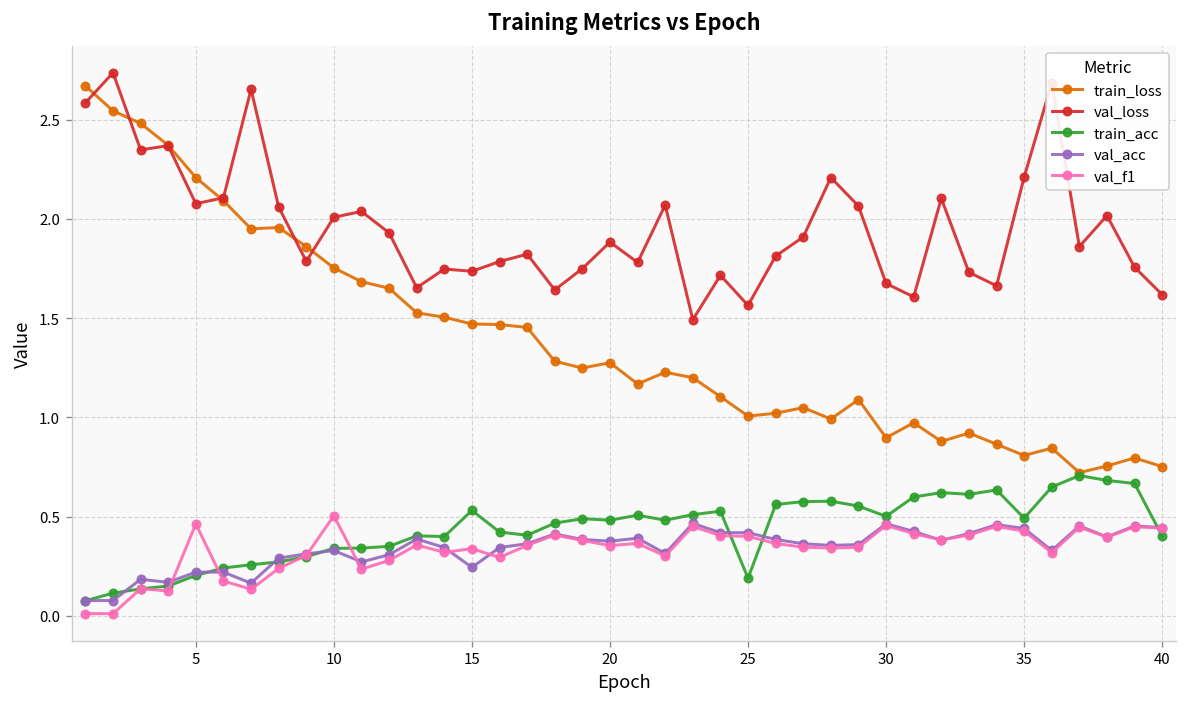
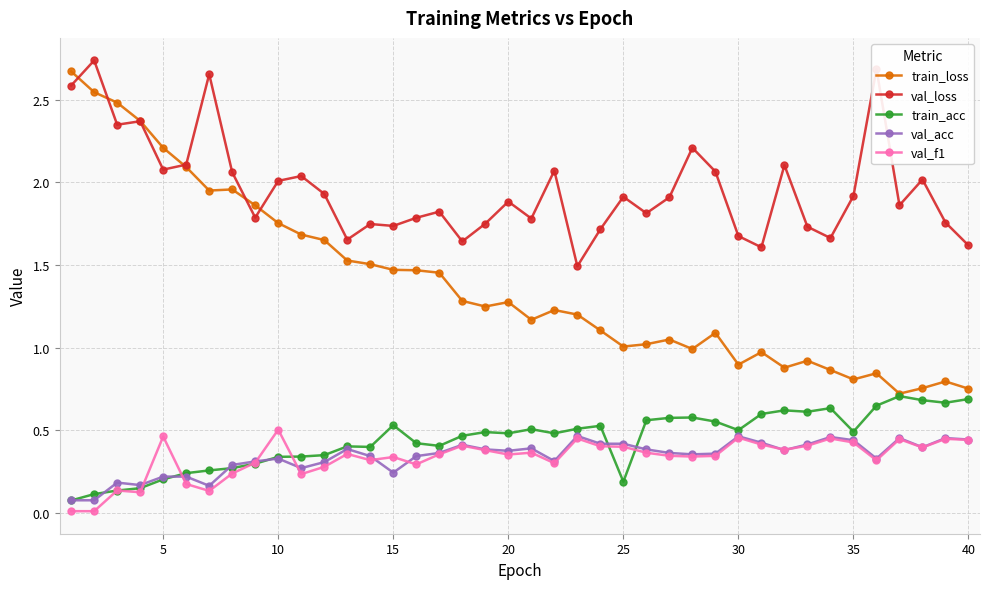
val_loss, 25: 1.56 -> 1.91
val_loss, 35: 2.21 -> 1.92
train_acc, 40: 0.40 -> 0.69
